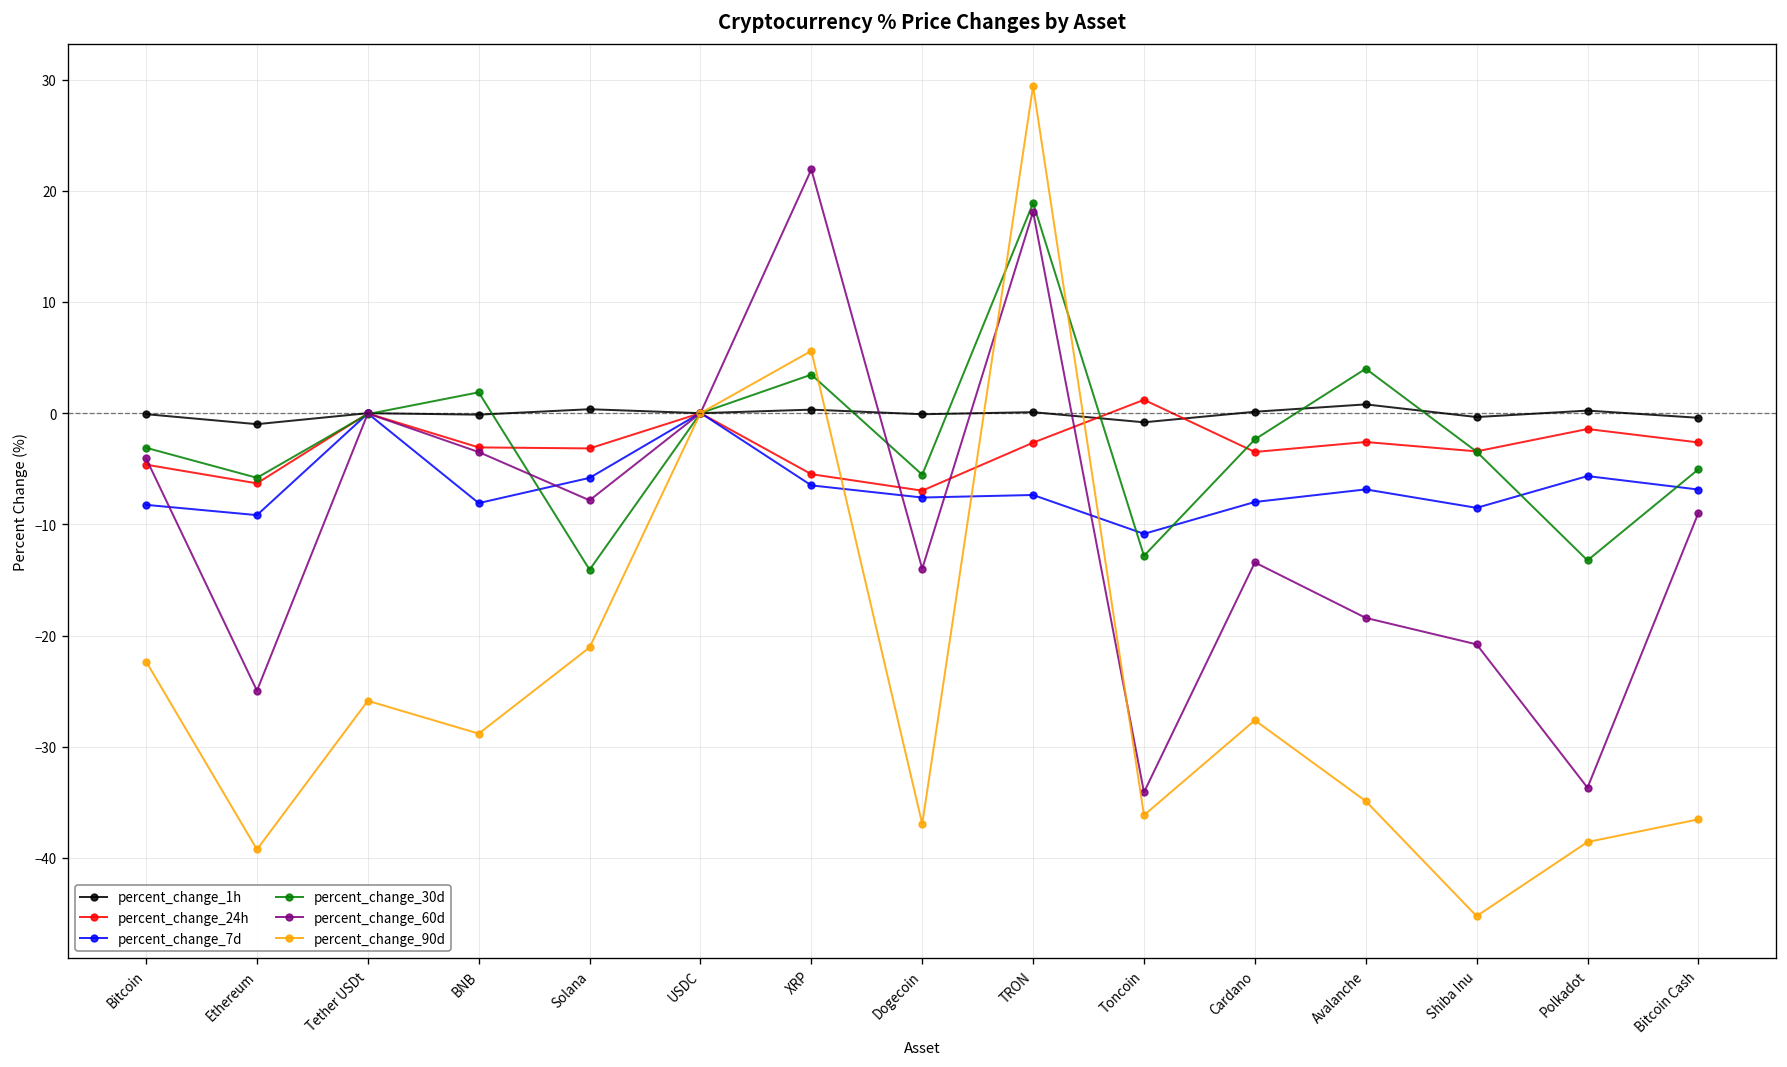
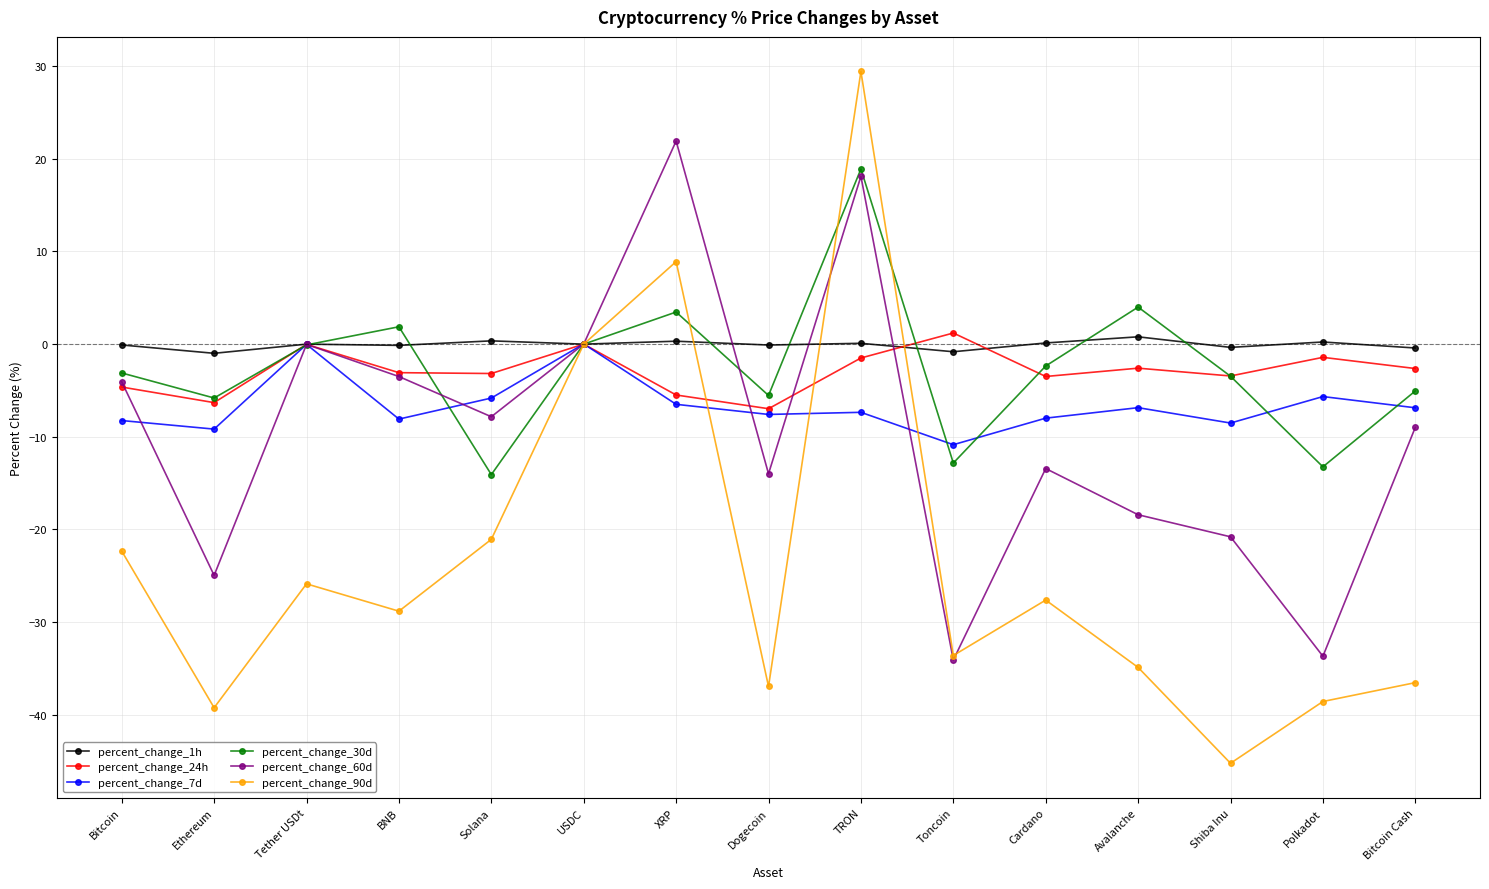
percent_change_90d, XRP: 6 -> 9
percent_change_24h, TRON: -3 -> -1
percent_change_90d, Toncoin: -36 -> -34
